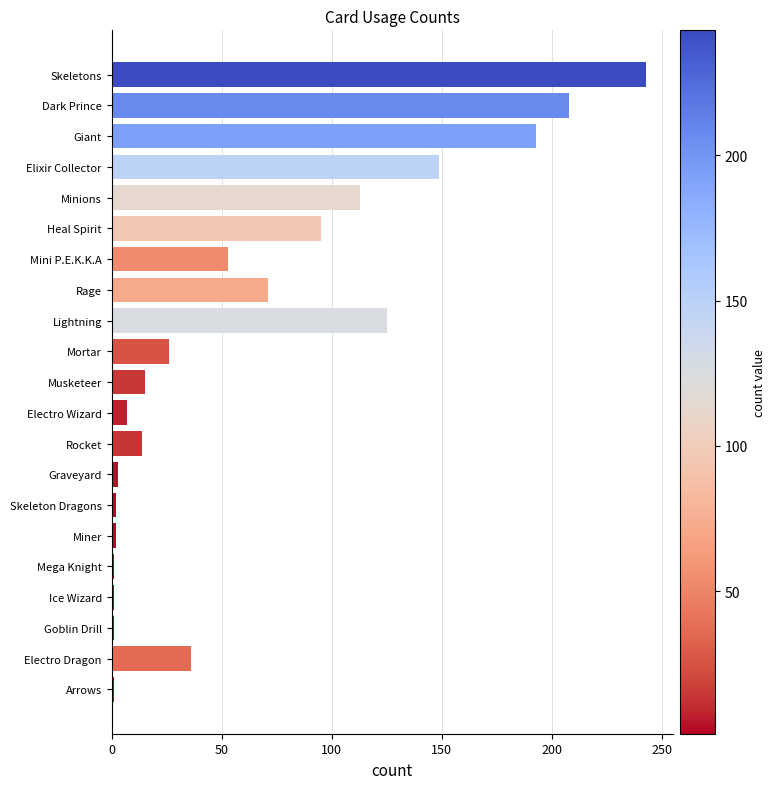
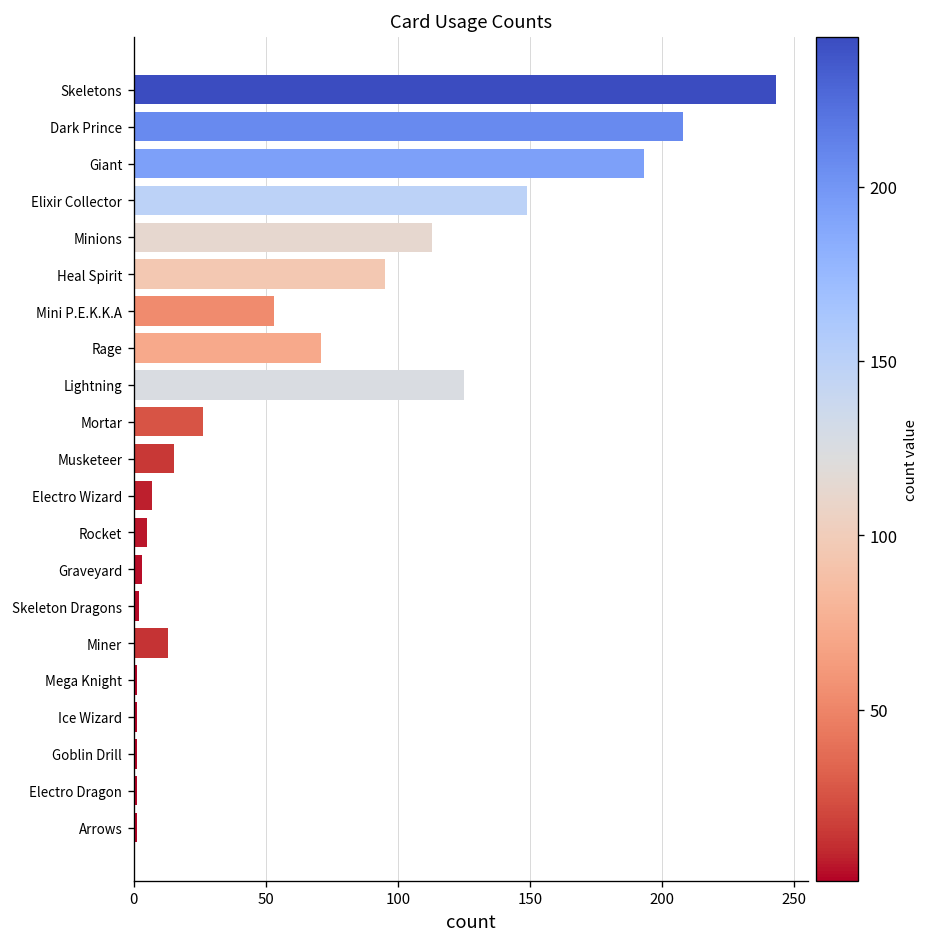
Rocket: 14 -> 5
Miner: 2 -> 13
Electro Dragon: 36 -> 1
